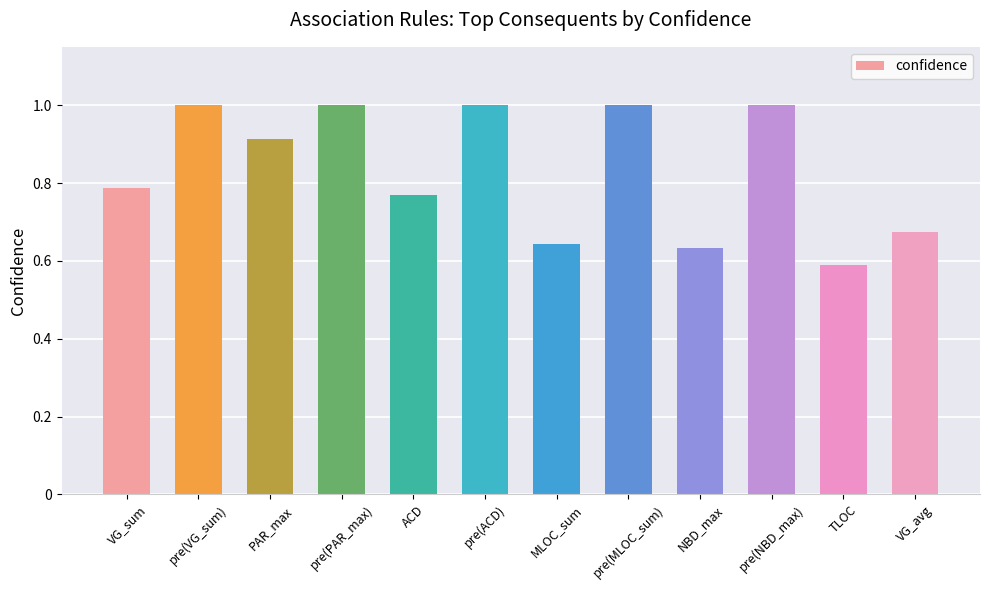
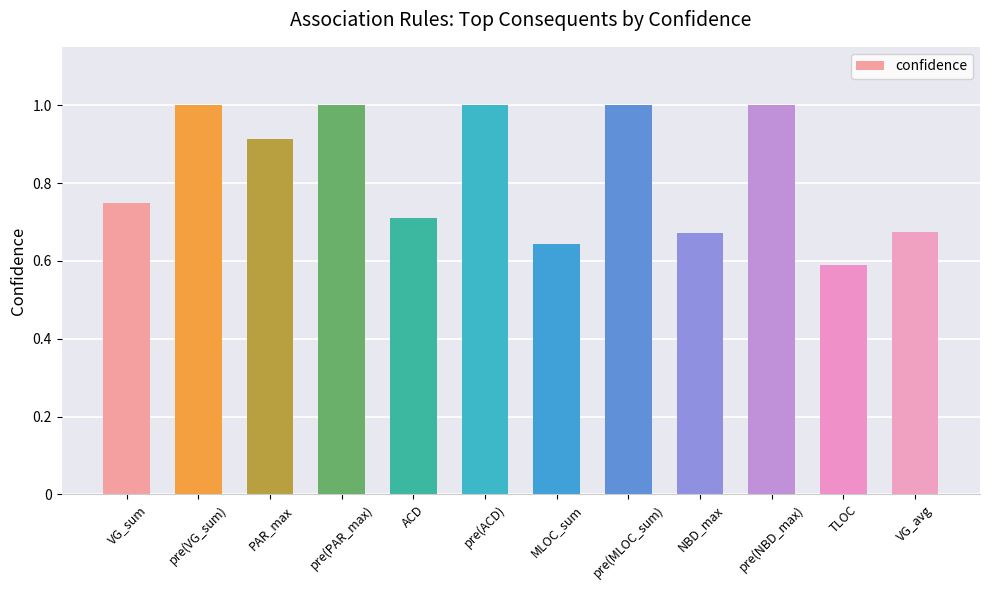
VG_sum: 0.79 -> 0.75
ACD: 0.77 -> 0.71
NBD_max: 0.63 -> 0.67
